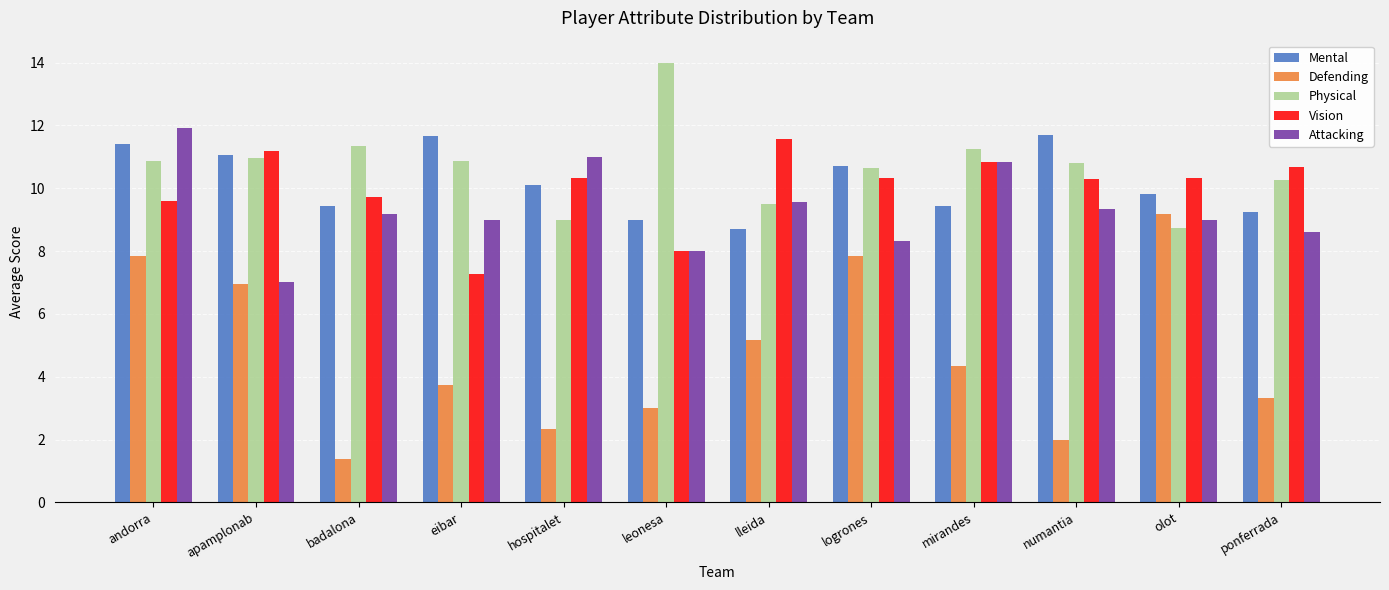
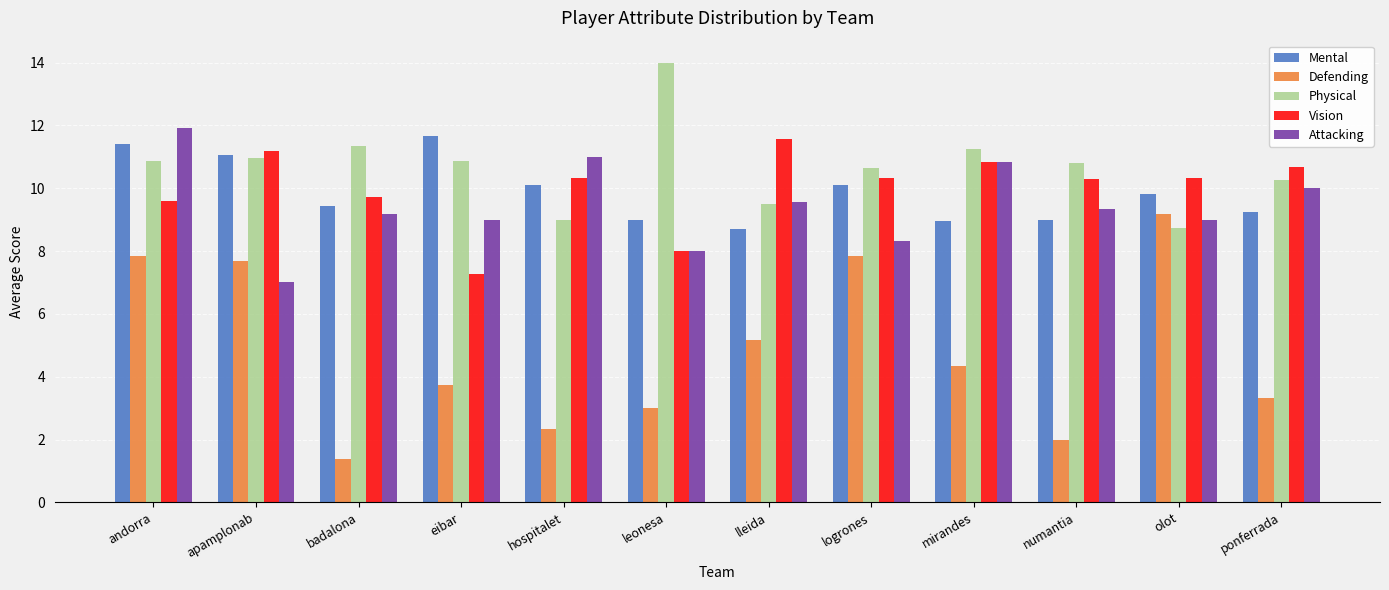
Defending, apamplonab: 7.0 -> 7.7
Mental, logrones: 10.7 -> 10.1
Mental, mirandes: 9.4 -> 9.0
Mental, numantia: 11.7 -> 9.0
Attacking, ponferrada: 8.6 -> 10.0
